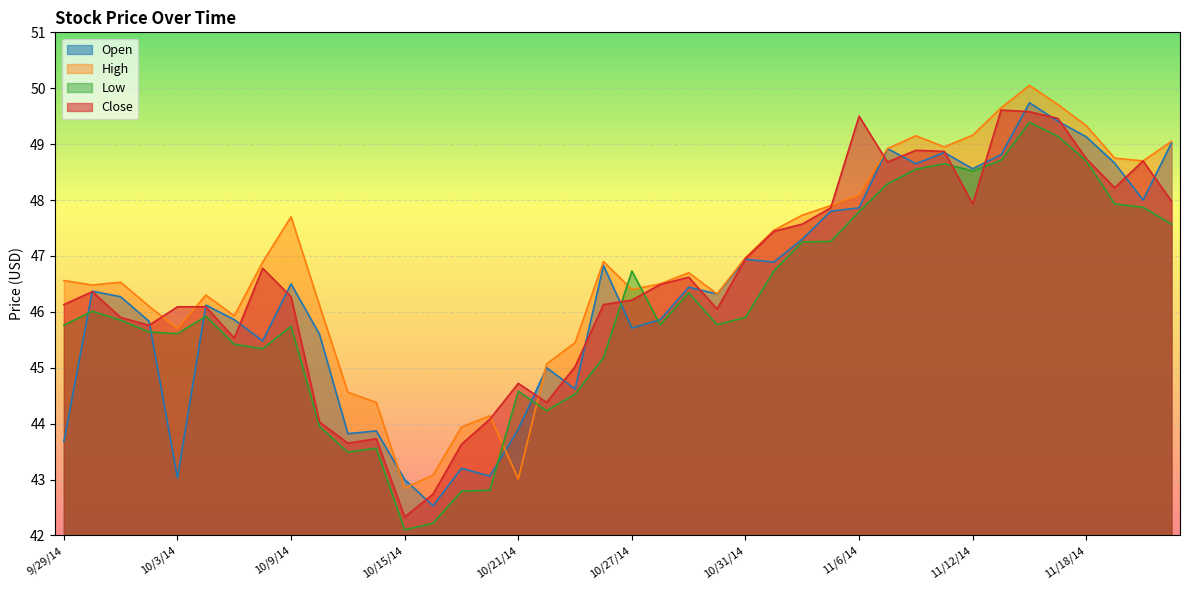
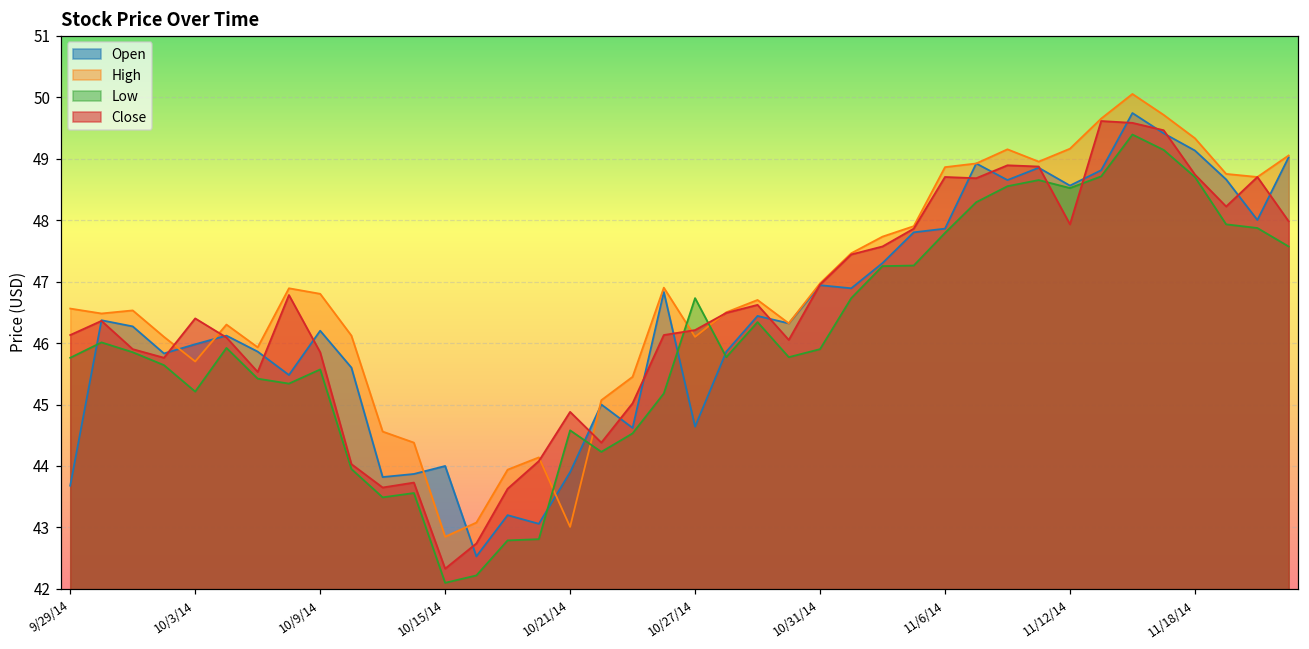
Open, 10/3/14: 43.0 -> 46.0
Low, 10/3/14: 45.6 -> 45.2
Close, 10/3/14: 46.1 -> 46.4
Open, 10/9/14: 46.5 -> 46.2
High, 10/9/14: 47.7 -> 46.8
Low, 10/9/14: 45.7 -> 45.6
Close, 10/9/14: 46.3 -> 45.9
Open, 10/15/14: 43 -> 44
Close, 10/21/14: 44.7 -> 44.9
Open, 10/27/14: 45.7 -> 44.6
High, 10/27/14: 46.4 -> 46.1
High, 11/6/14: 48.1 -> 48.9
Close, 11/6/14: 49.5 -> 48.7
